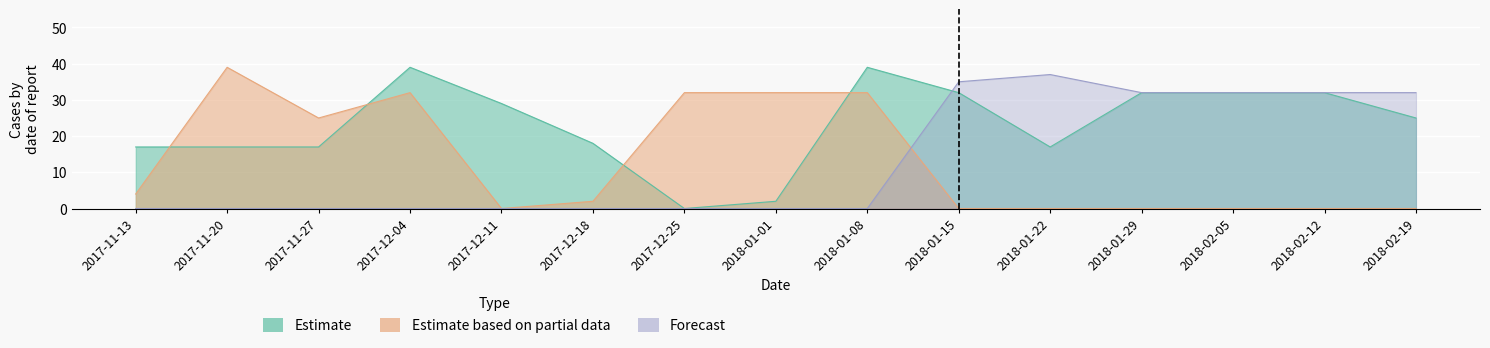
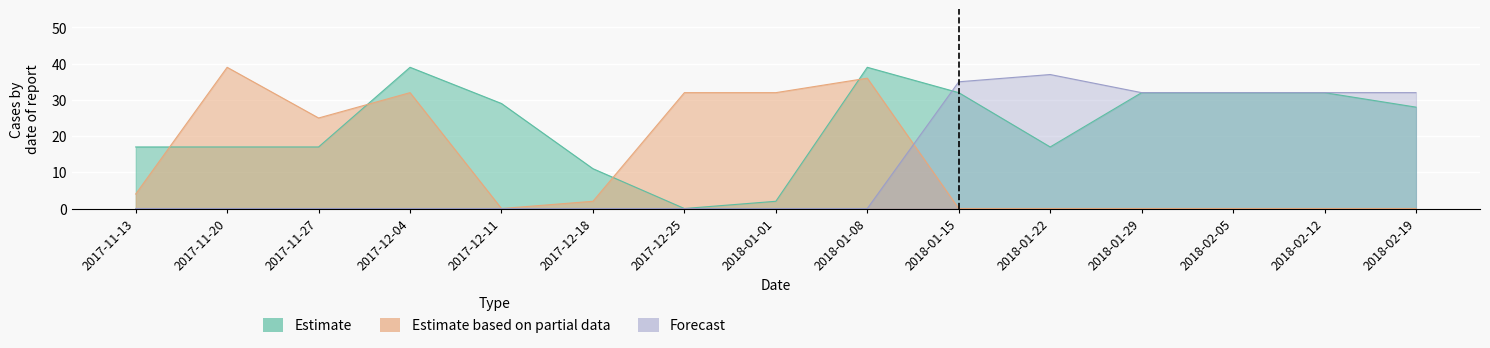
Estimate, 2017-12-18: 18 -> 11
Estimate based on partial data, 2018-01-08: 32 -> 36
Estimate, 2018-02-19: 25 -> 28
